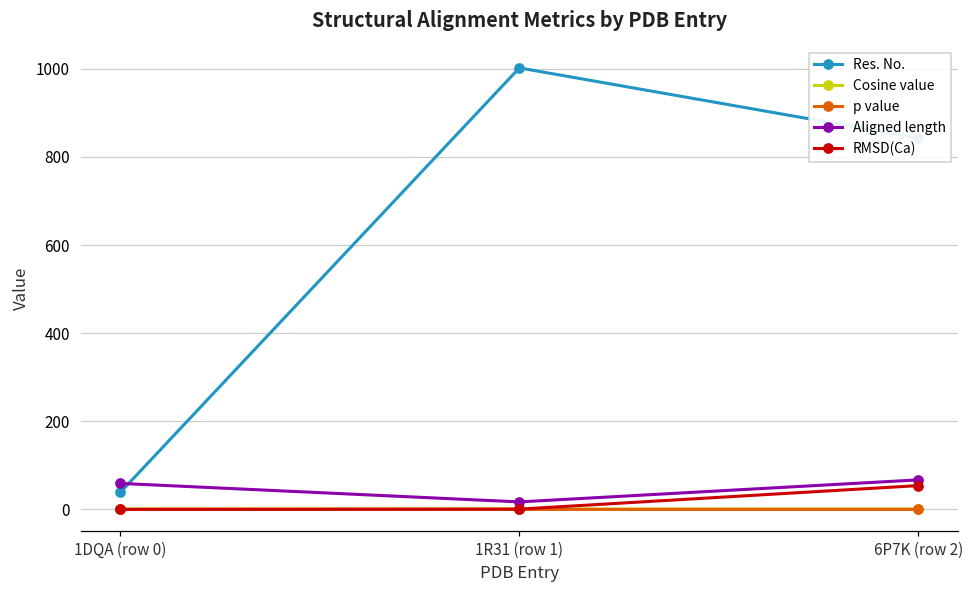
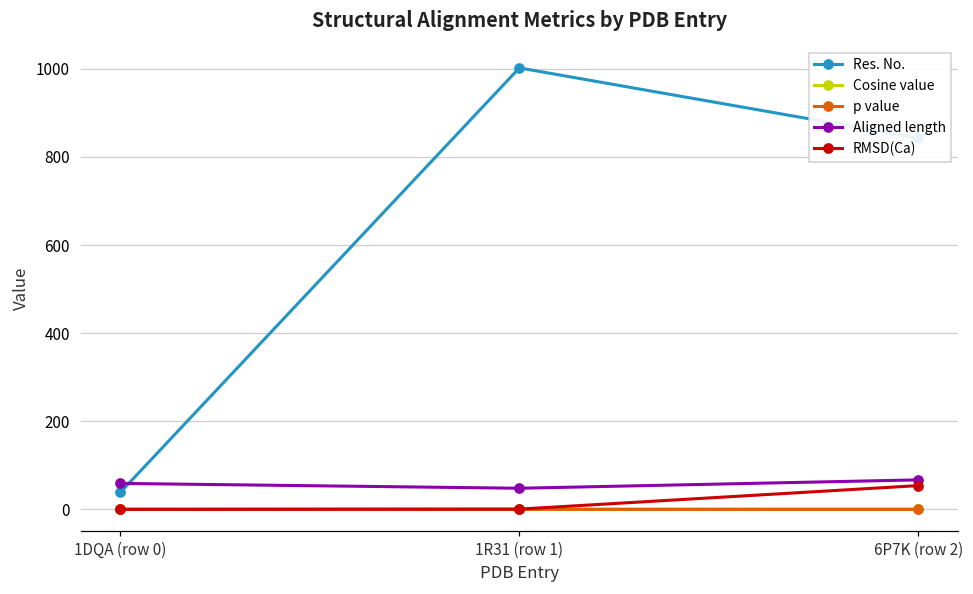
Aligned length, 1R31 (row 1): 20 -> 50
